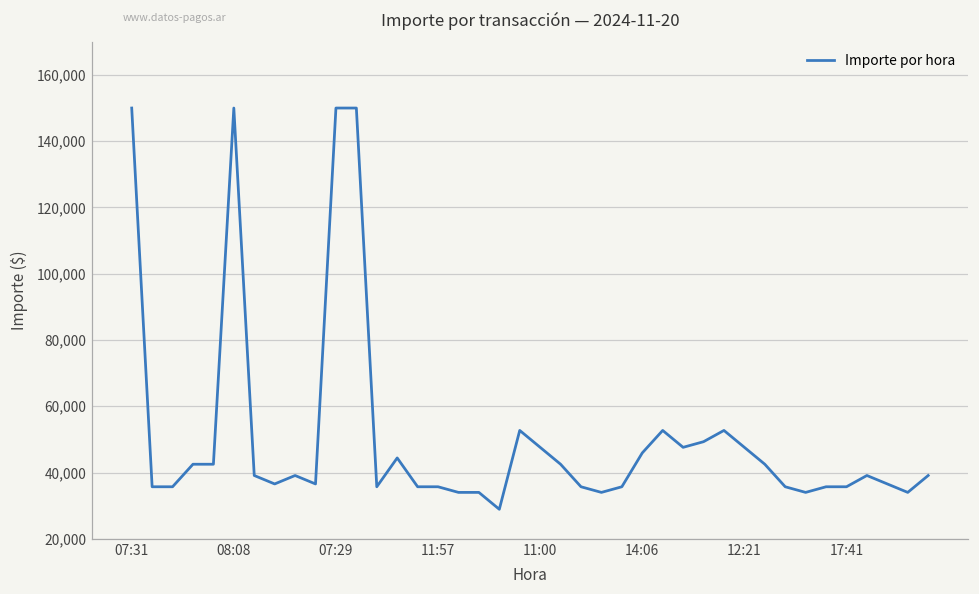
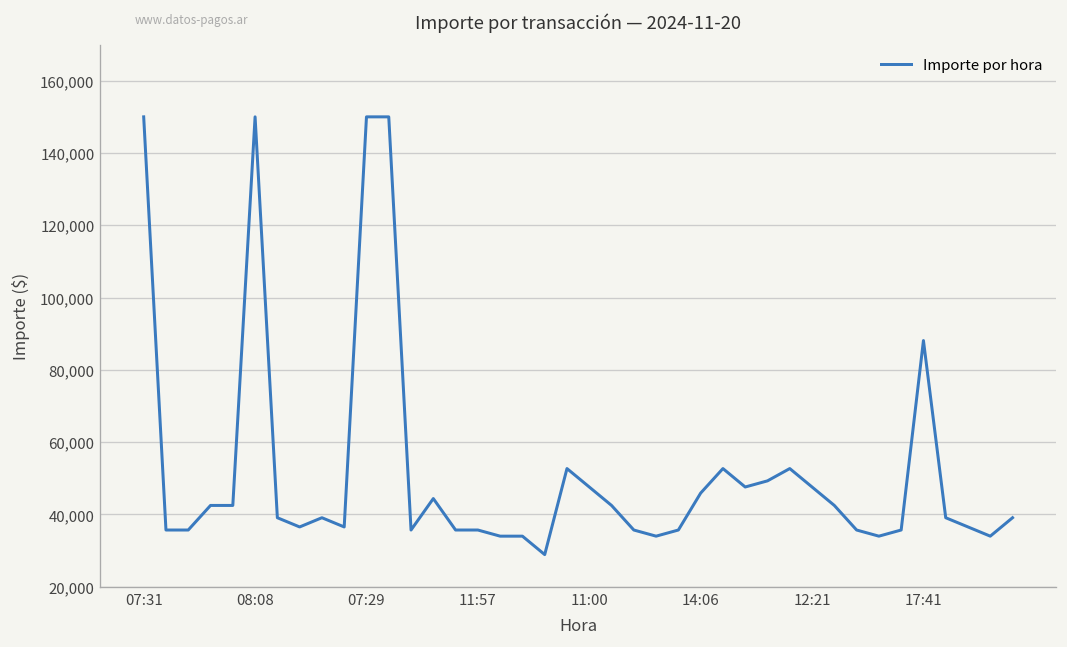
17:41: 36,000 -> 88,000
